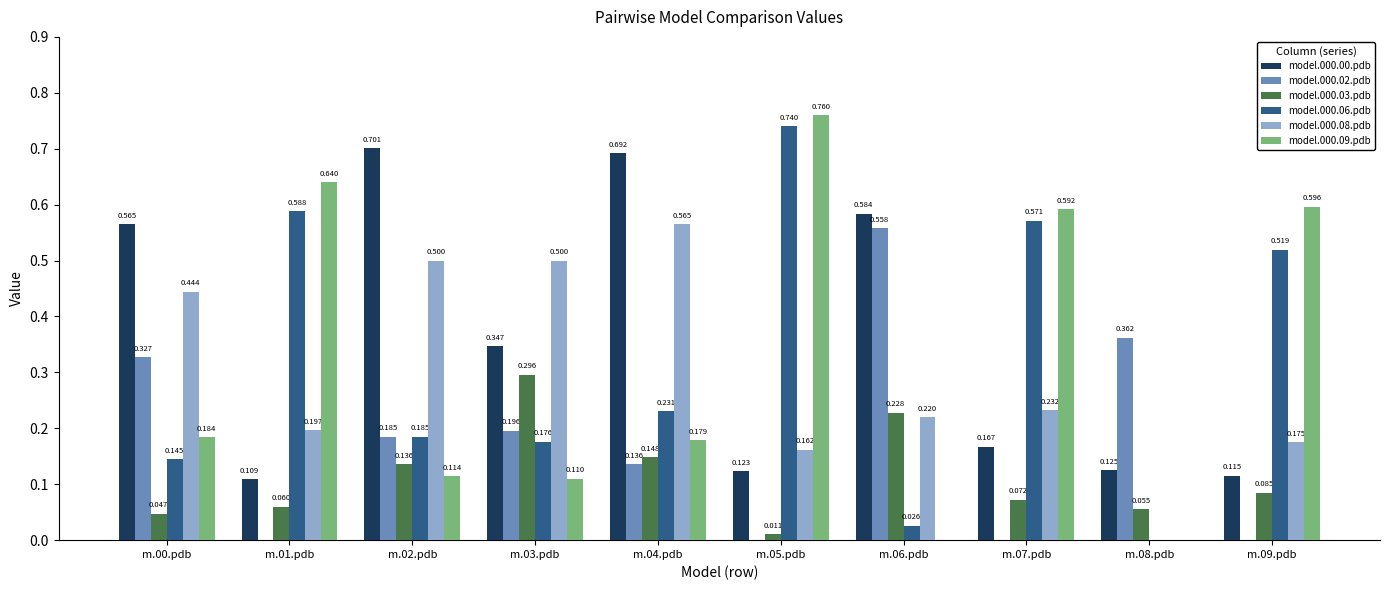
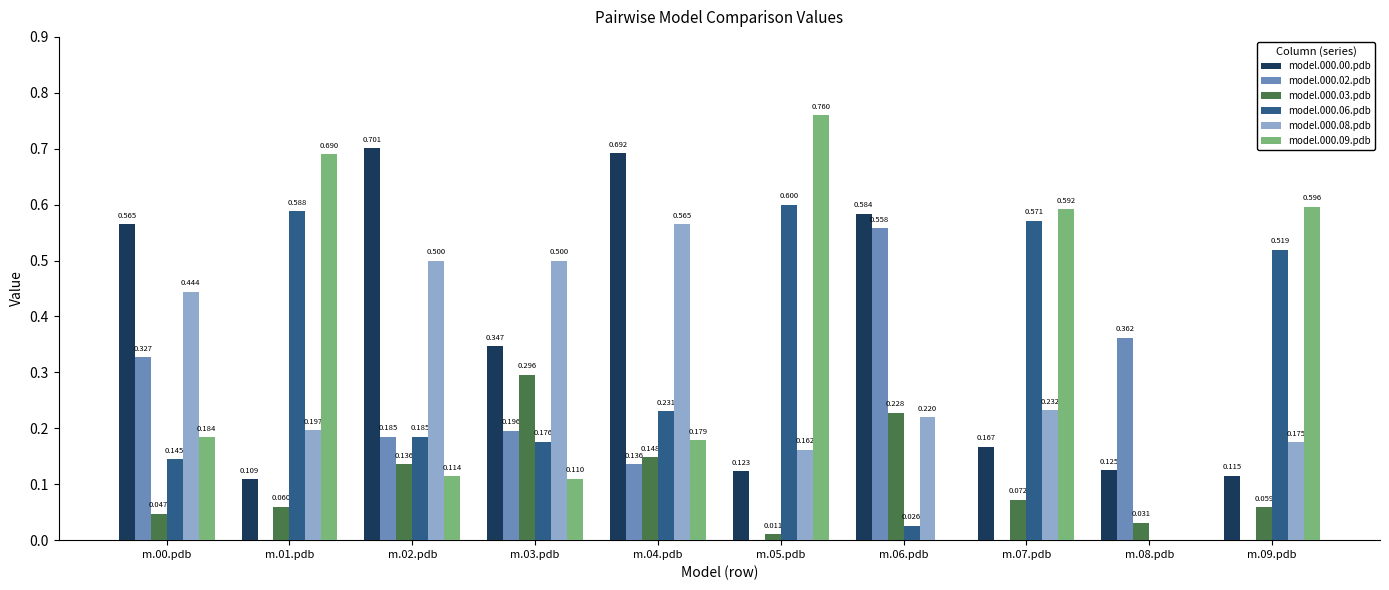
model.000.09.pdb, m.01.pdb: 0.640 -> 0.690
model.000.06.pdb, m.05.pdb: 0.740 -> 0.600
model.000.03.pdb, m.08.pdb: 0.055 -> 0.031
model.000.03.pdb, m.09.pdb: 0.085 -> 0.059
